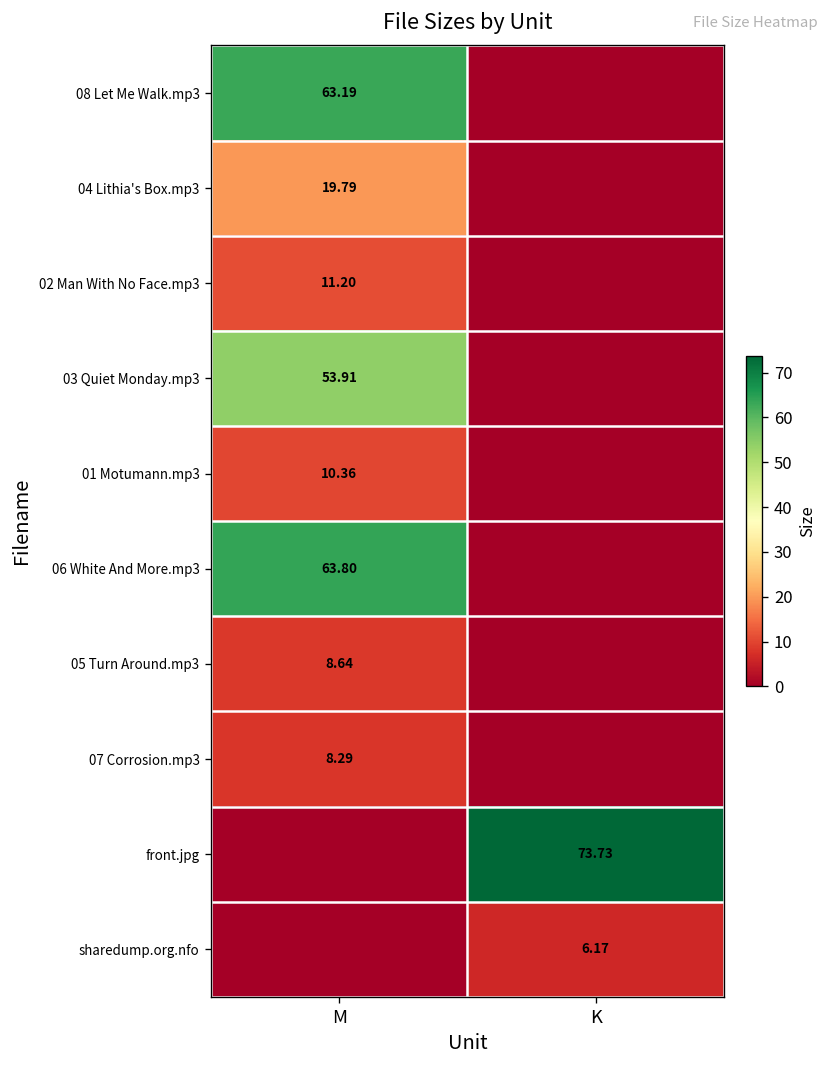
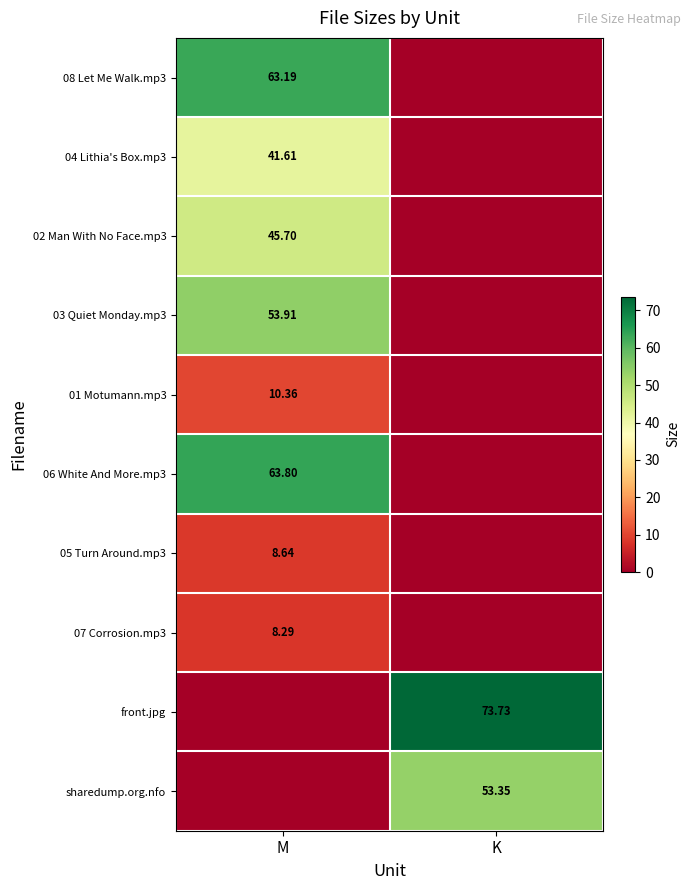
04 Lithia's Box.mp3, M: 19.79 -> 41.61
02 Man With No Face.mp3, M: 11.20 -> 45.70
sharedump.org.nfo, K: 6.17 -> 53.35
